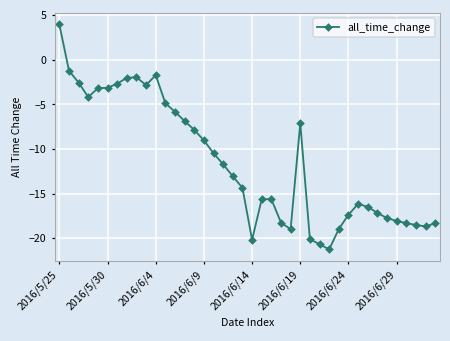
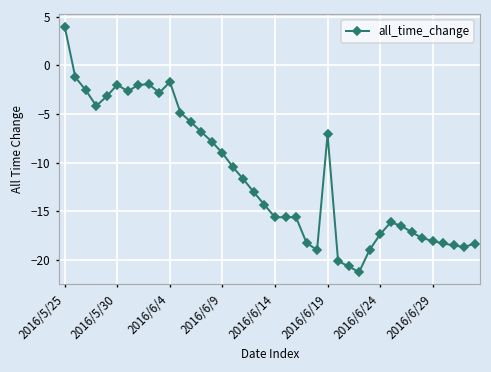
2016/5/30: -3 -> -2
2016/6/14: -20 -> -16
